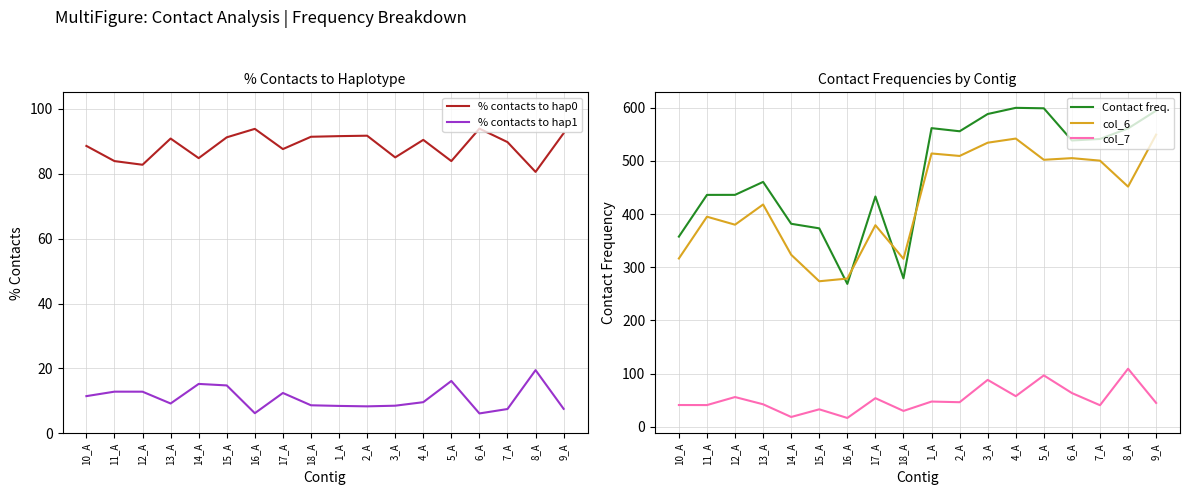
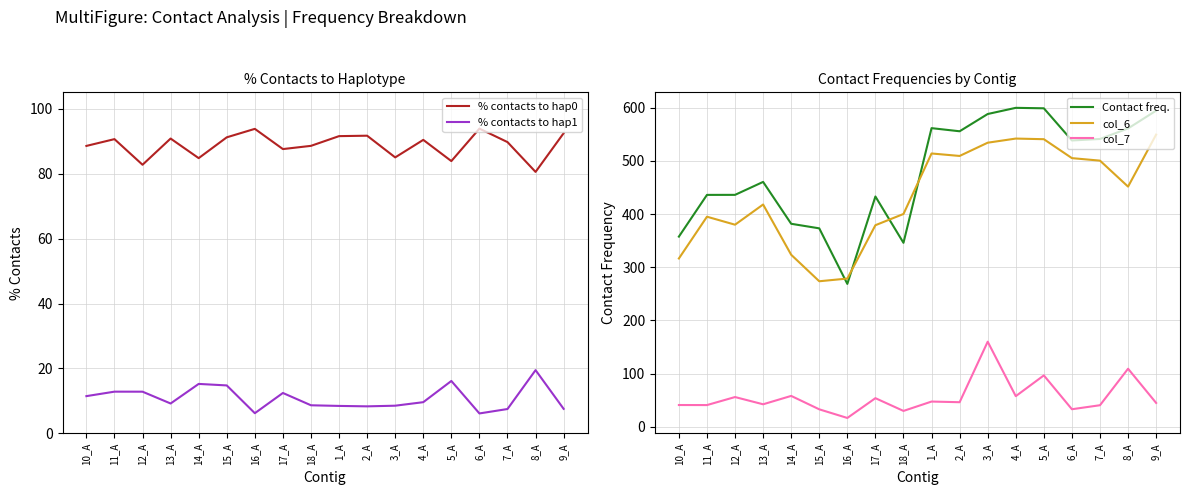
% Contacts to Haplotype, % contacts to hap0, 11_A: 84 -> 91
% Contacts to Haplotype, % contacts to hap0, 18_A: 91 -> 89
Contact Frequencies by Contig, col_7, 14_A: 20 -> 60
Contact Frequencies by Contig, Contact freq., 18_A: 280 -> 350
Contact Frequencies by Contig, col_6, 18_A: 320 -> 400
Contact Frequencies by Contig, col_7, 3_A: 90 -> 160
Contact Frequencies by Contig, col_6, 5_A: 500 -> 540
Contact Frequencies by Contig, col_7, 6_A: 60 -> 30
